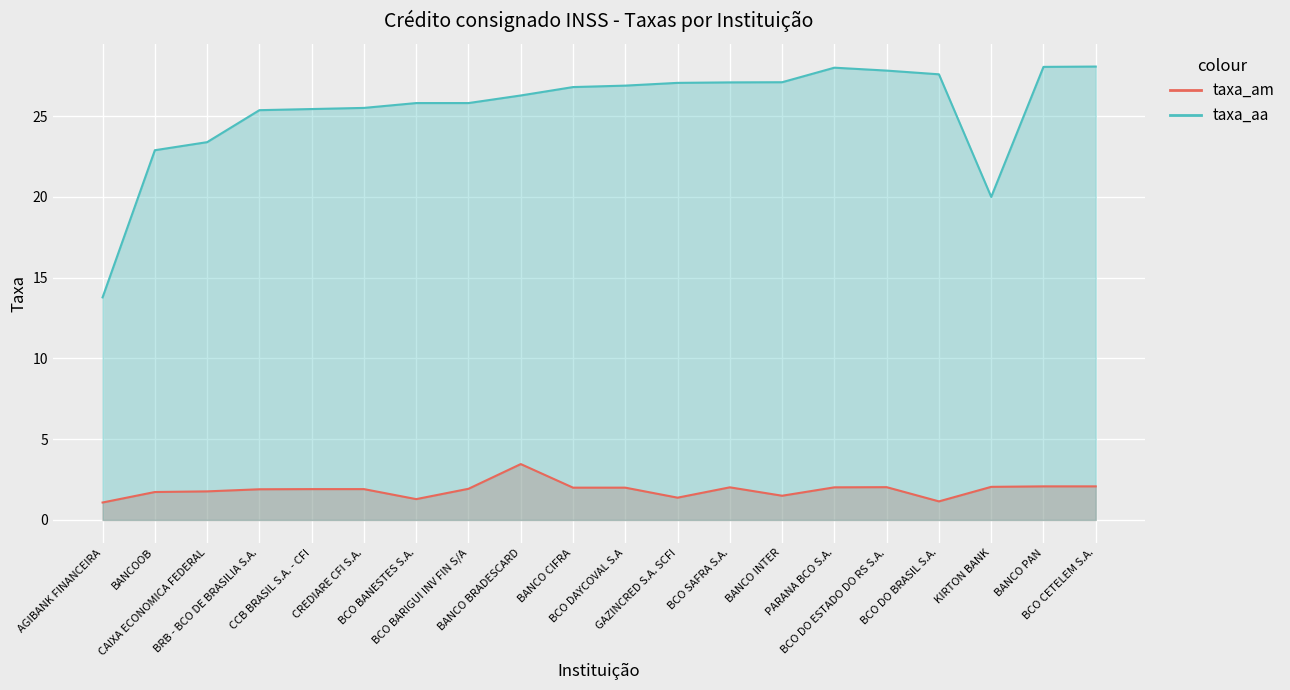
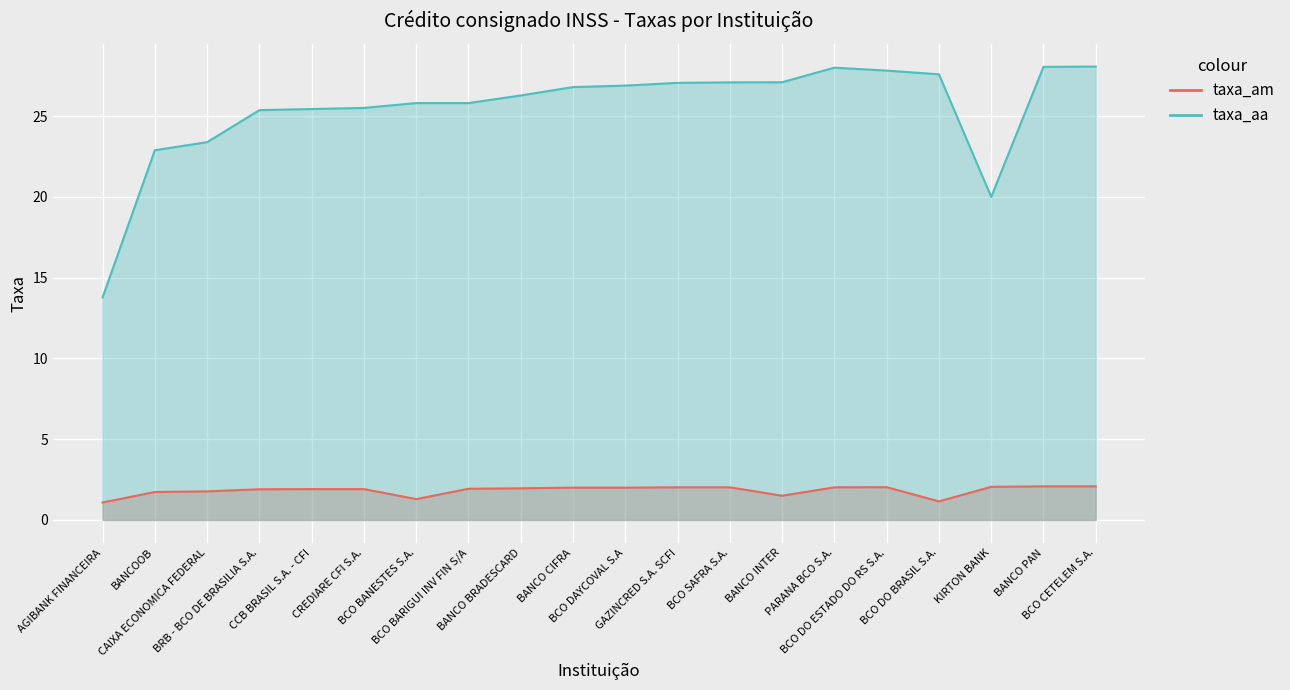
taxa_am, BANCO BRADESCARD: 3.5 -> 2.0
taxa_am, GAZINCRED S.A. SCFI: 1.4 -> 2.0
